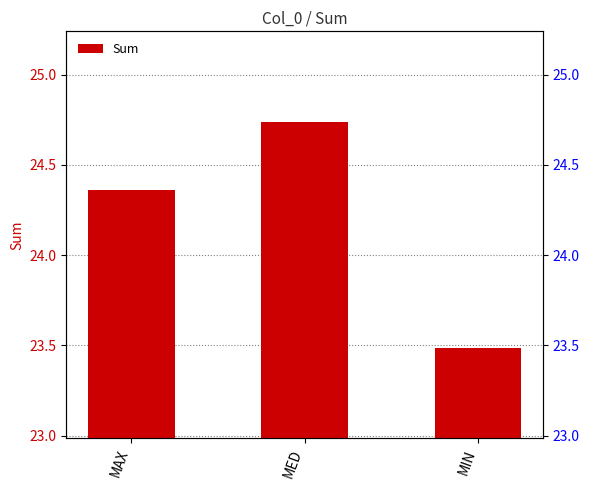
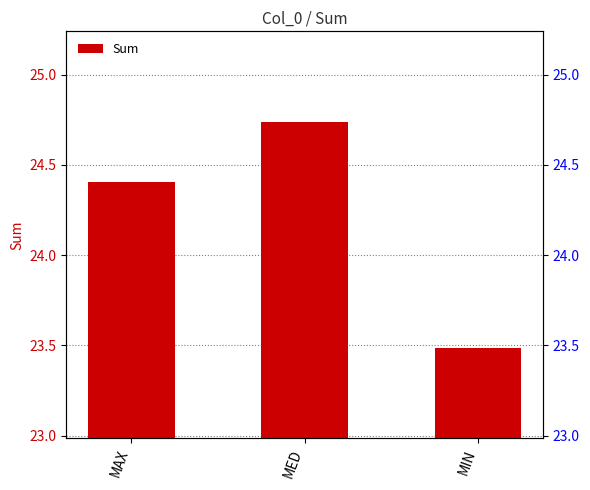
MAX: 24.36 -> 24.41
